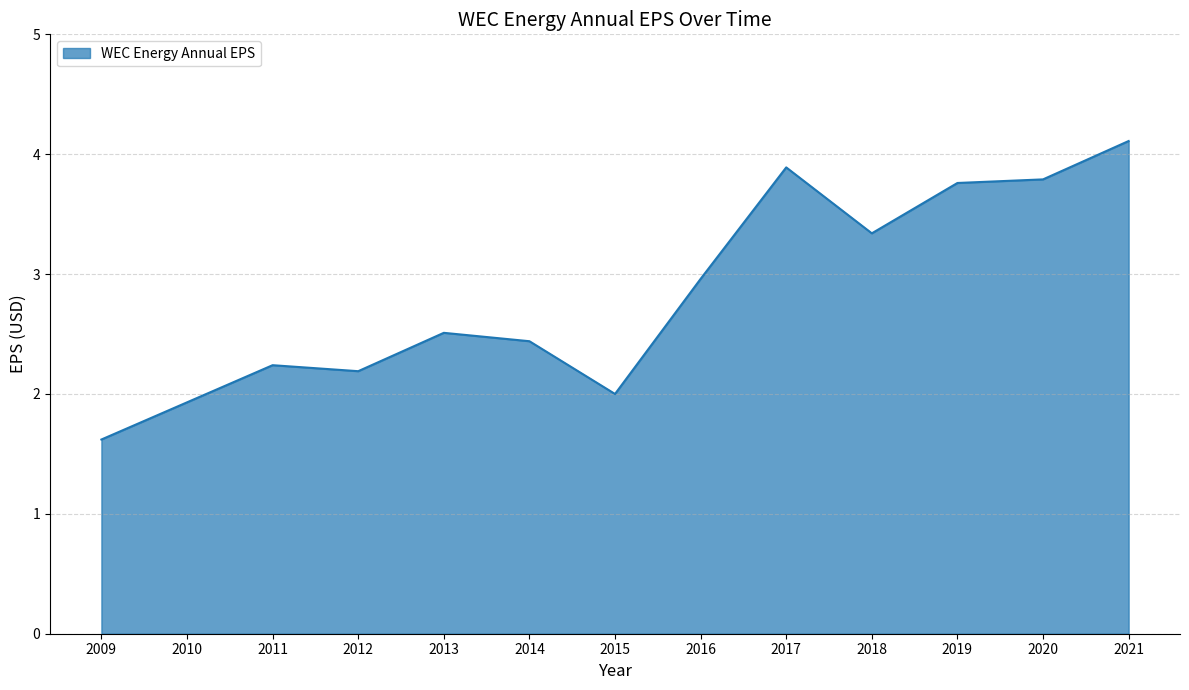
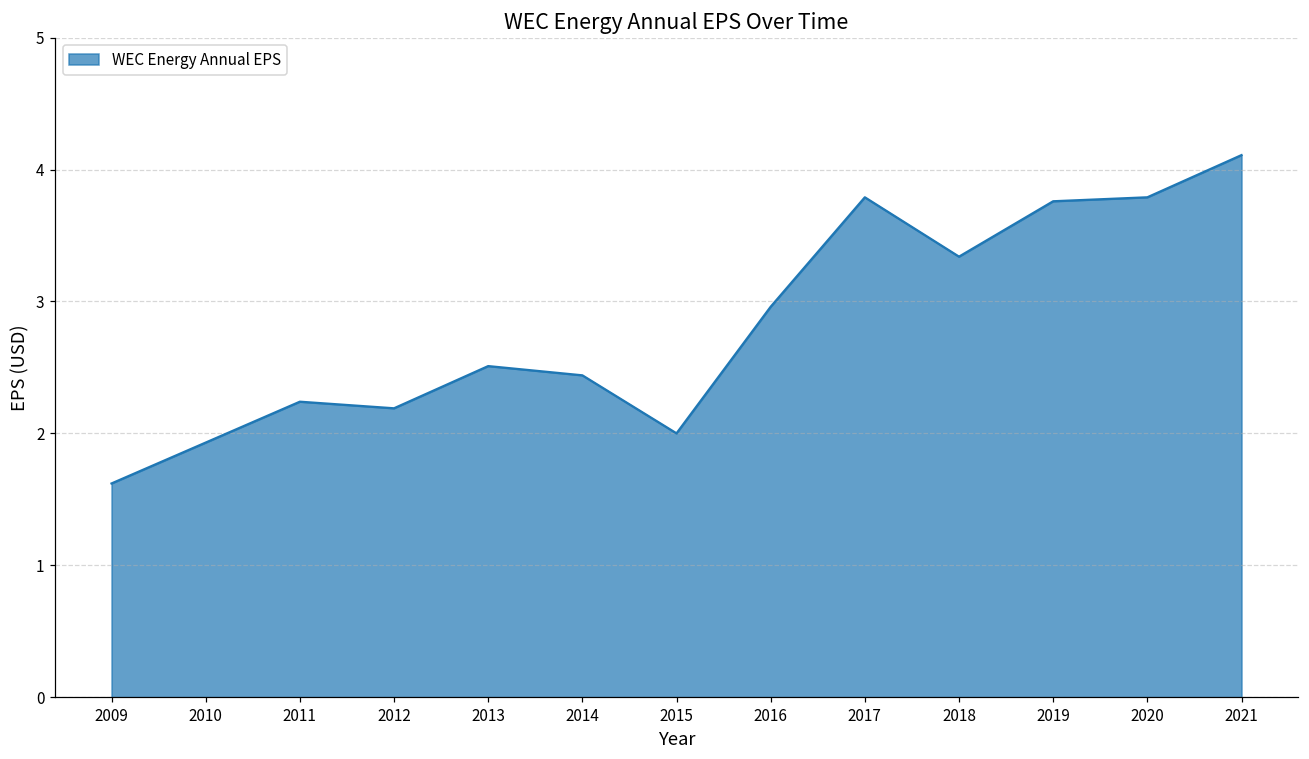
2017: 3.89 -> 3.79
